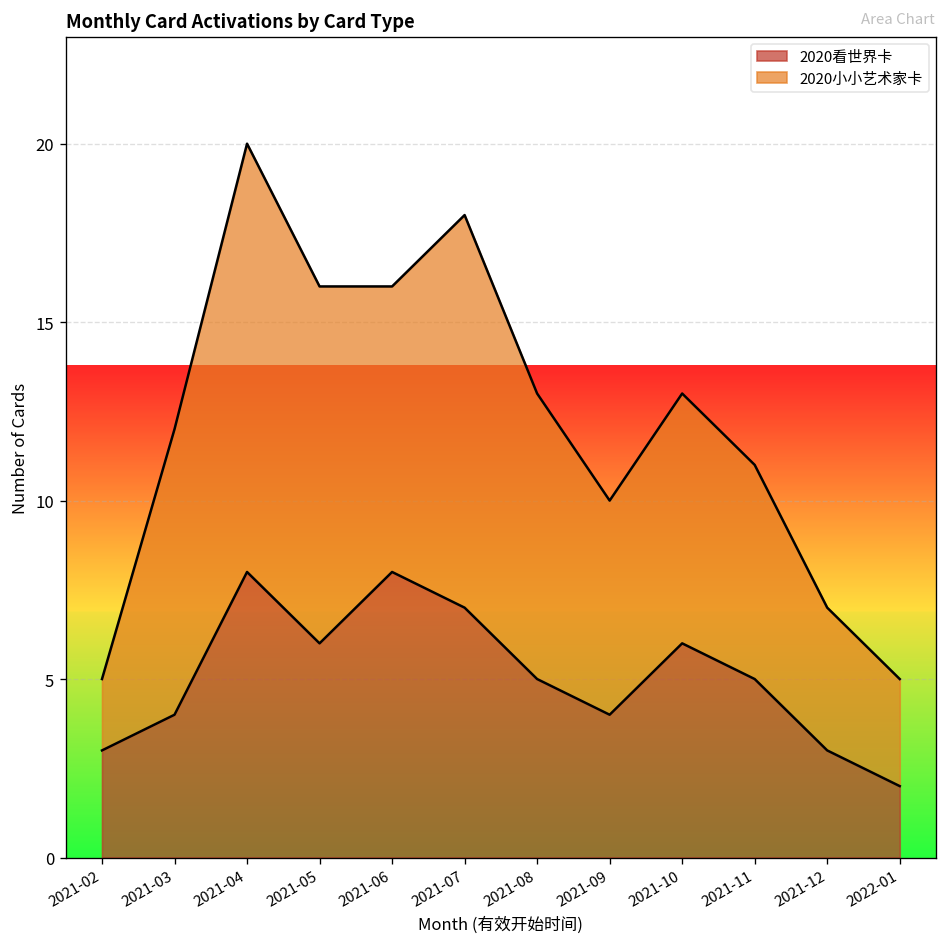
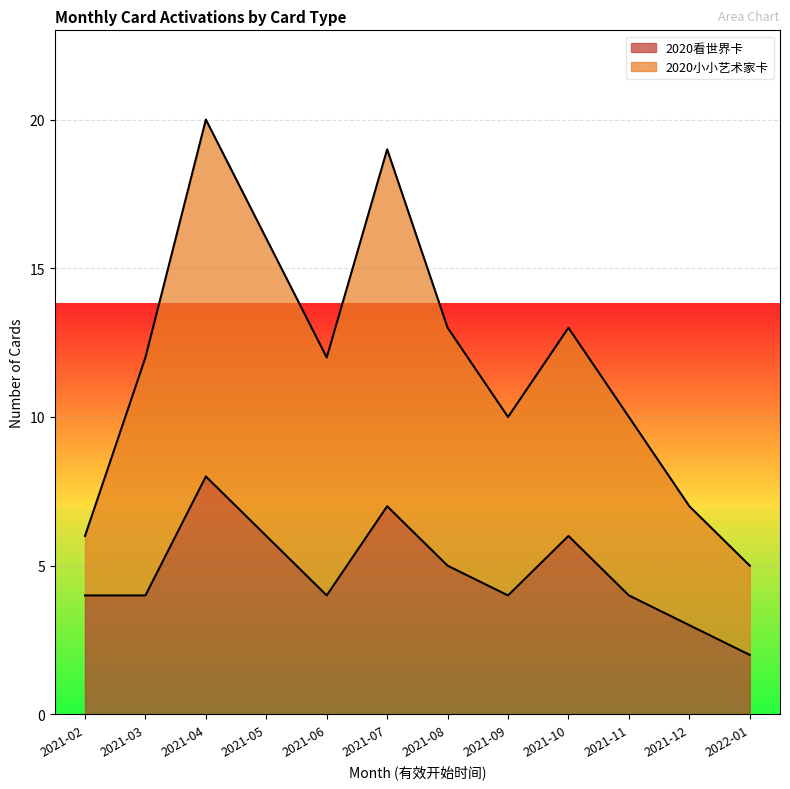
2020看世界卡, 2021-02: 3 -> 4
2020看世界卡, 2021-06: 8 -> 4
2020小小艺术家卡, 2021-07: 11 -> 12
2020看世界卡, 2021-11: 5 -> 4
